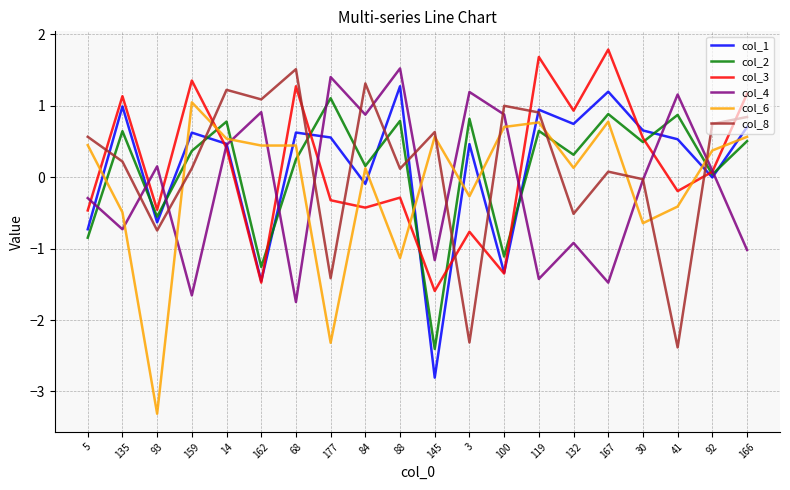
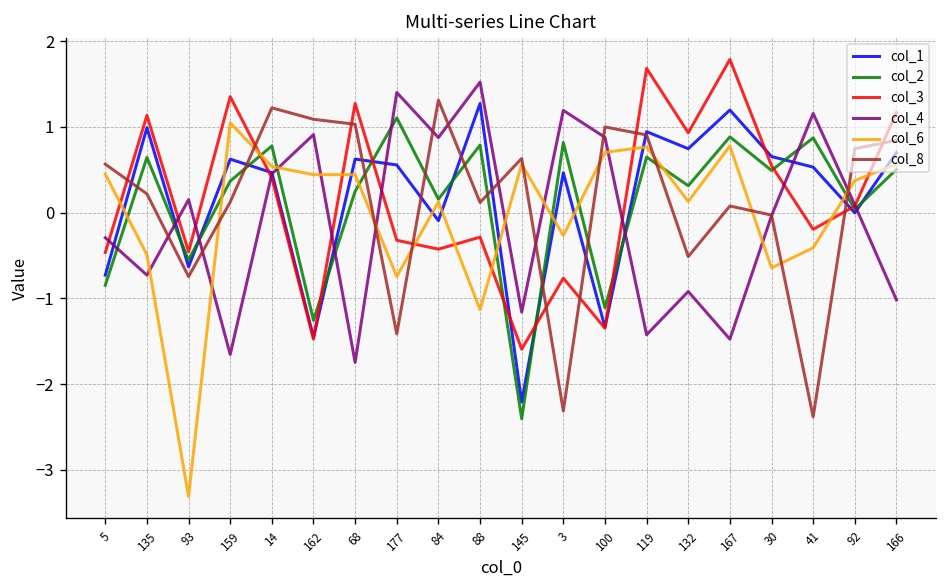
col_8, 68: 1.5 -> 1.0
col_6, 177: -2.3 -> -0.7
col_1, 145: -2.8 -> -2.2
